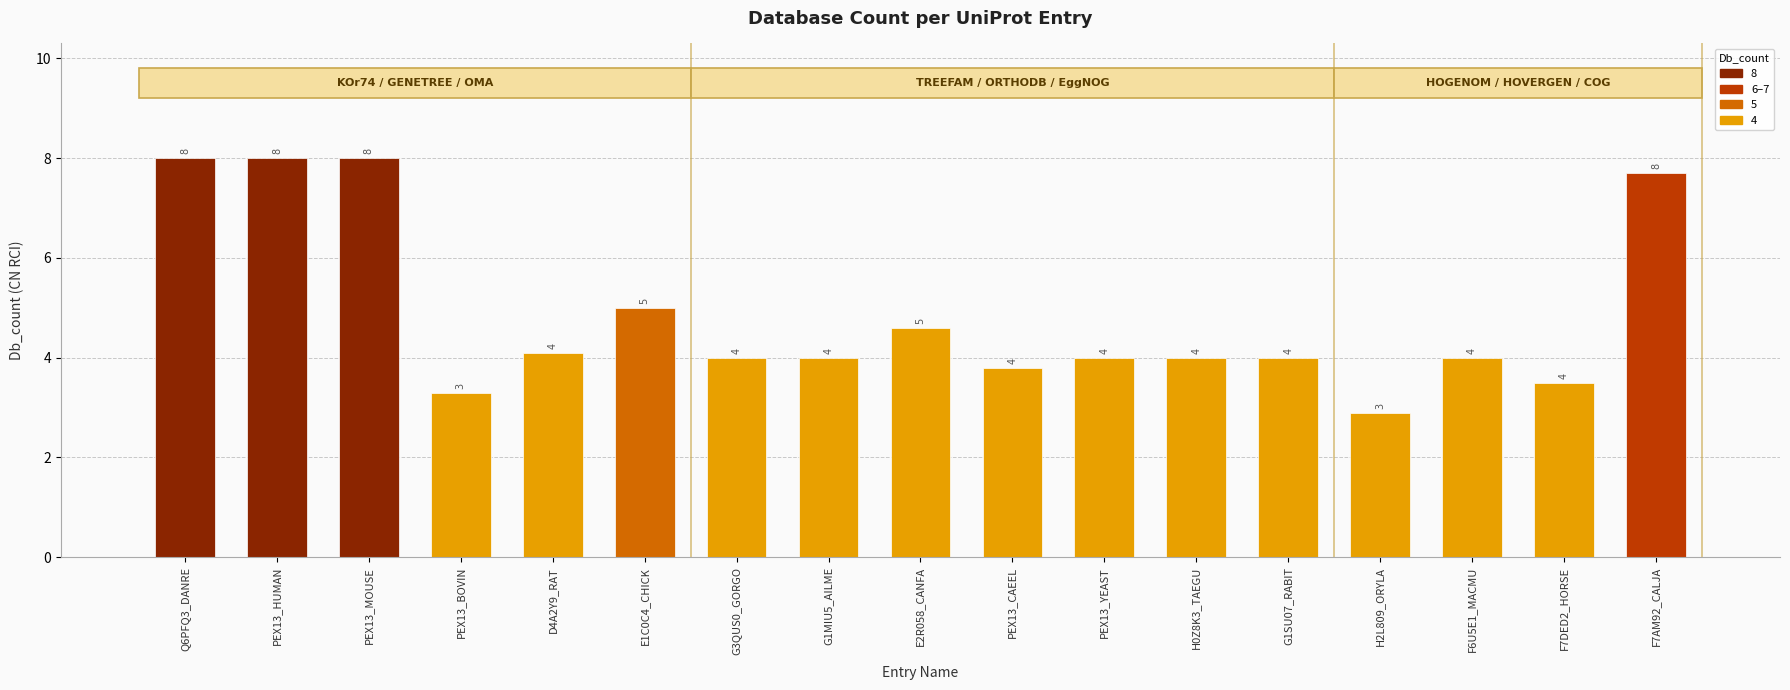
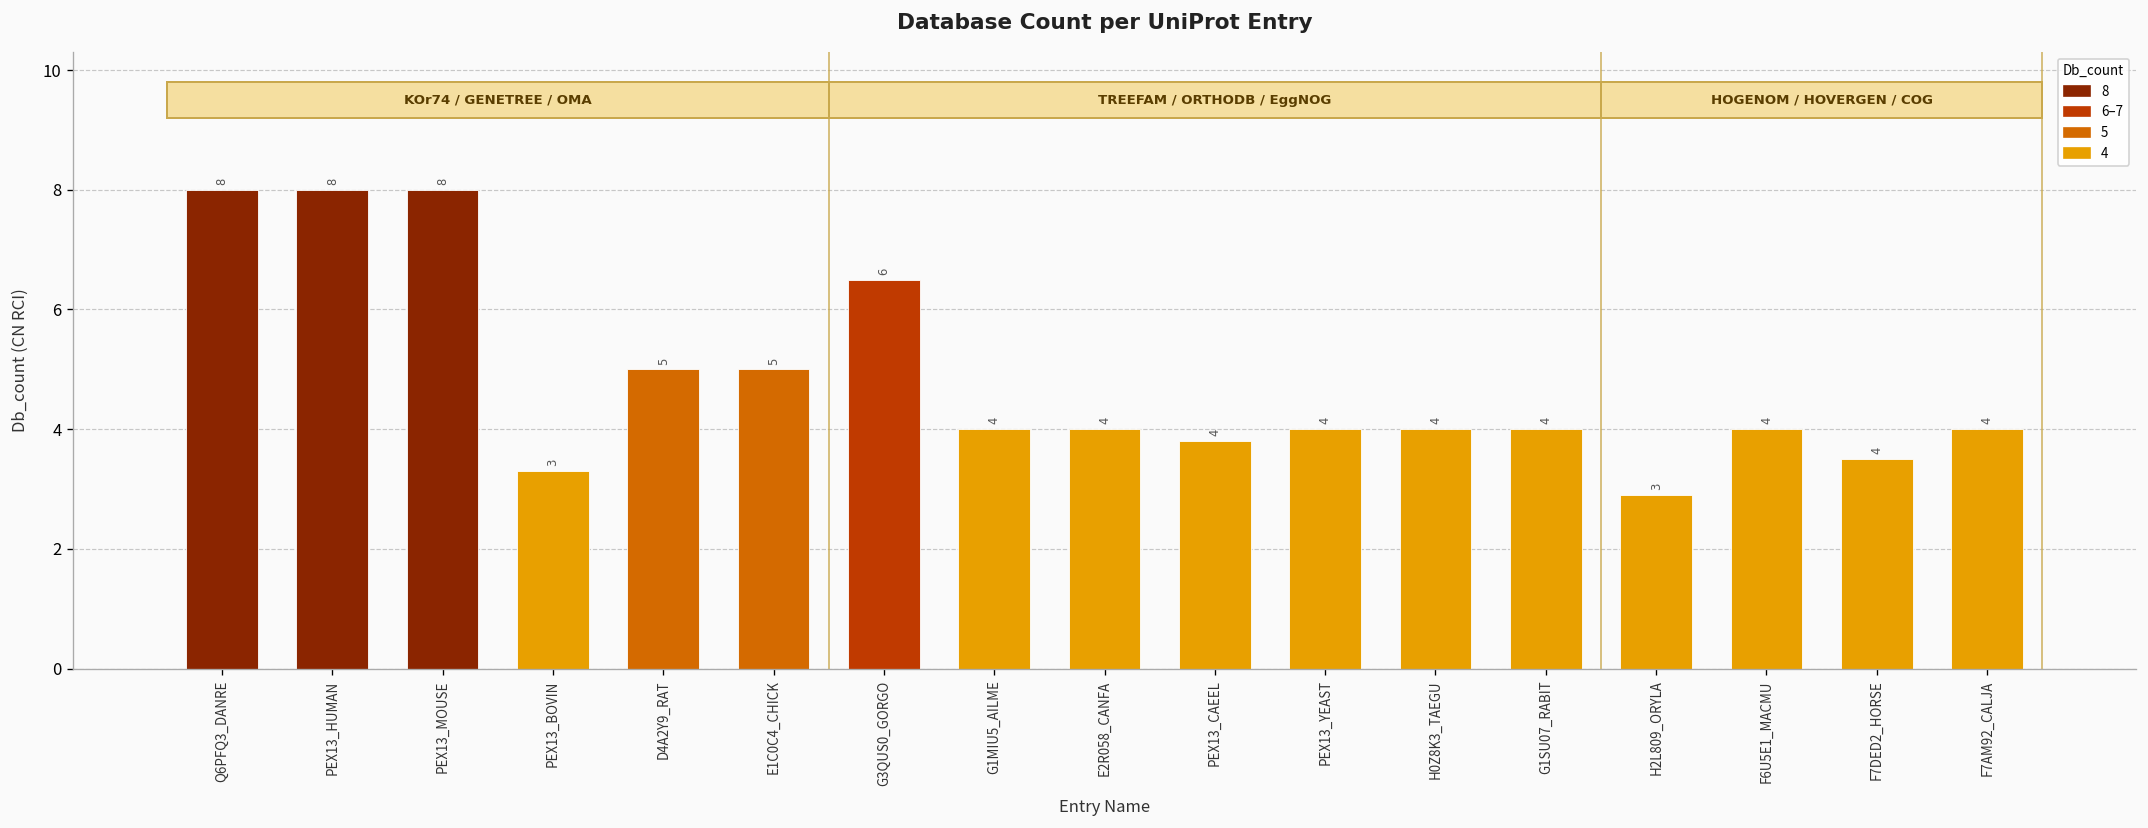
D4A2Y9_RAT: 4 -> 5
G3QUS0_GORGO: 4 -> 6
E2R058_CANFA: 5 -> 4
F7AM92_CALJA: 8 -> 4
